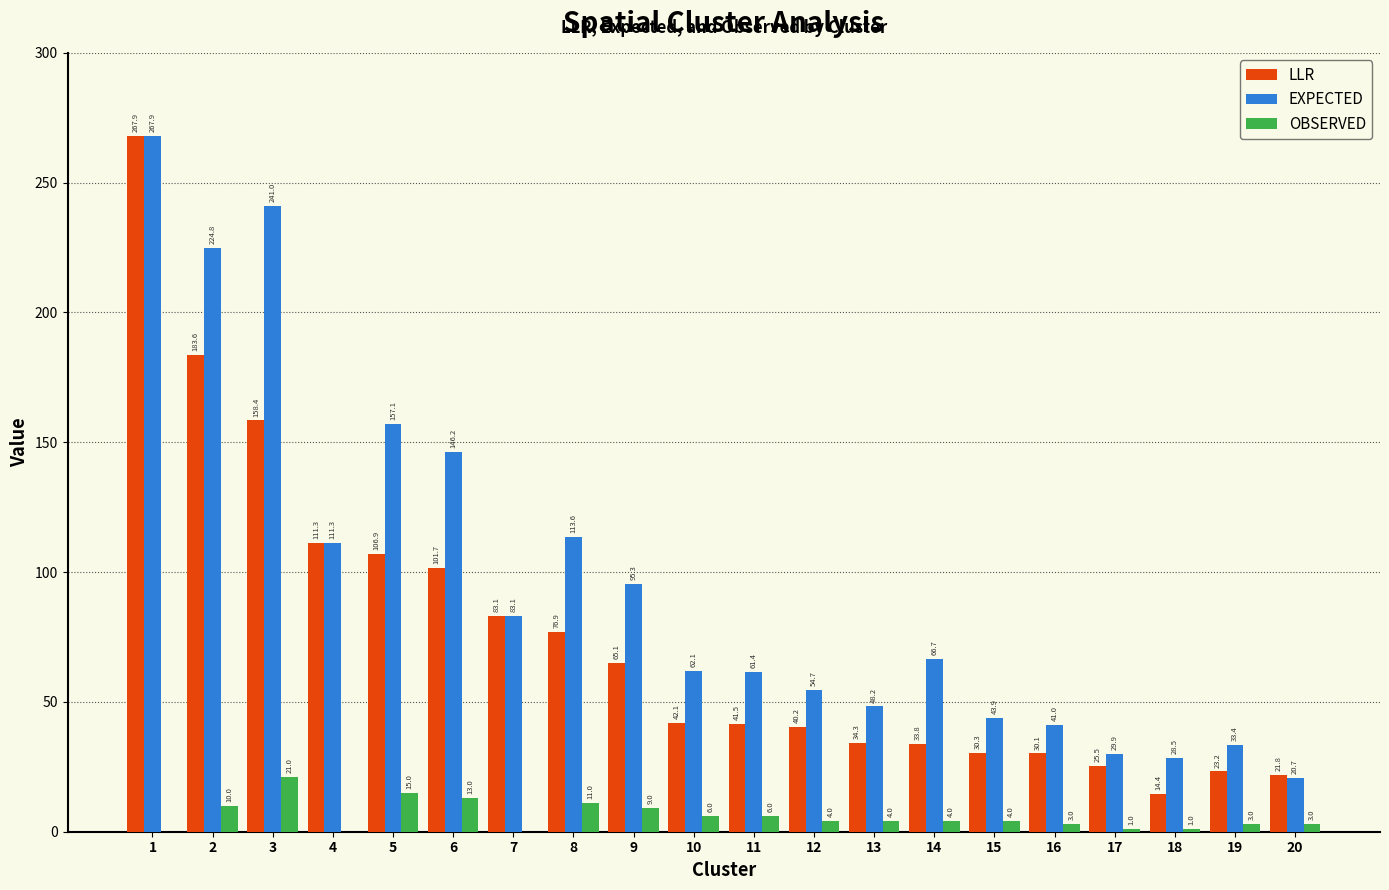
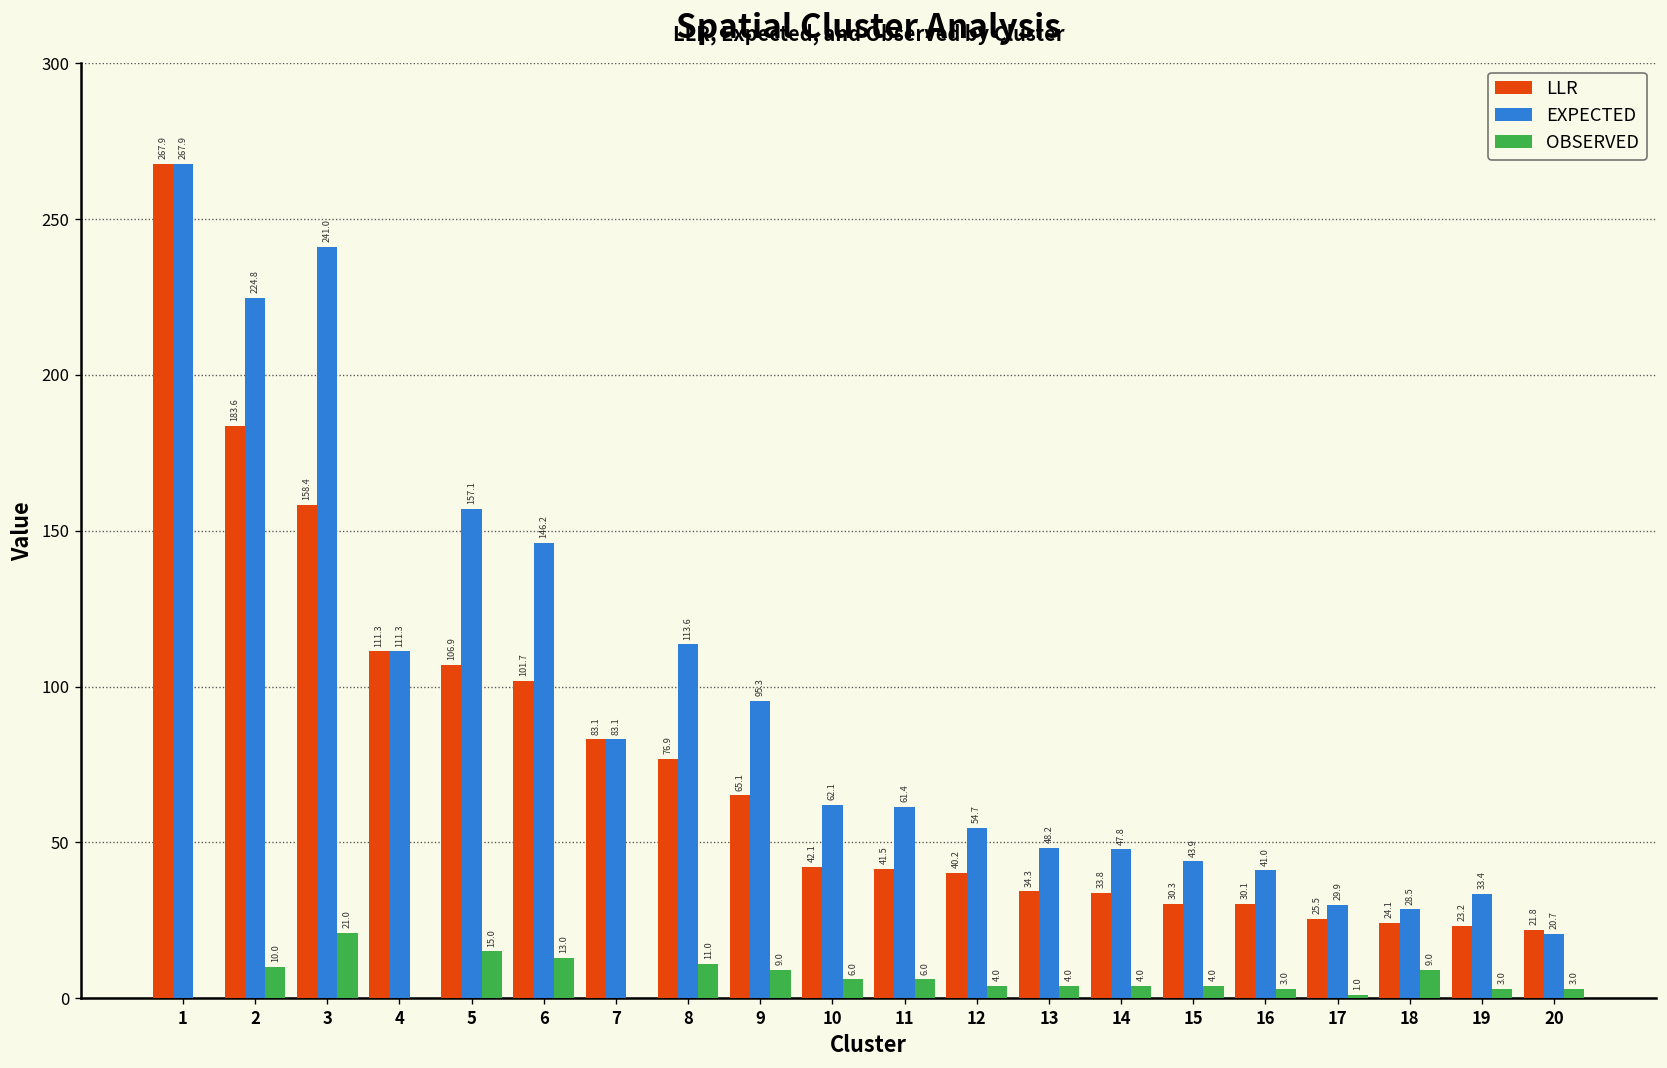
EXPECTED, 14: 66.7 -> 47.8
LLR, 18: 14.4 -> 24.1
OBSERVED, 18: 1.0 -> 9.0
